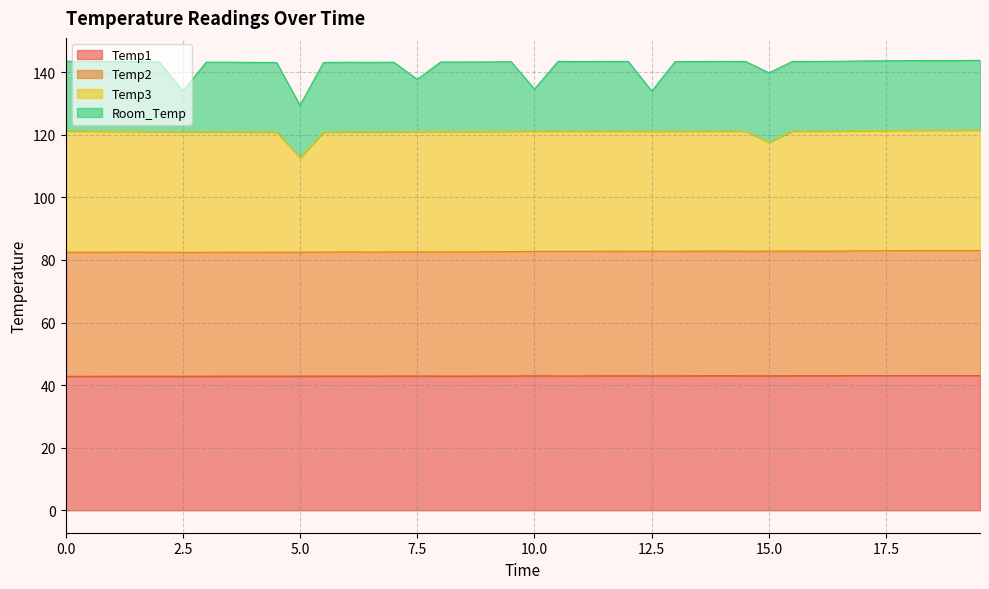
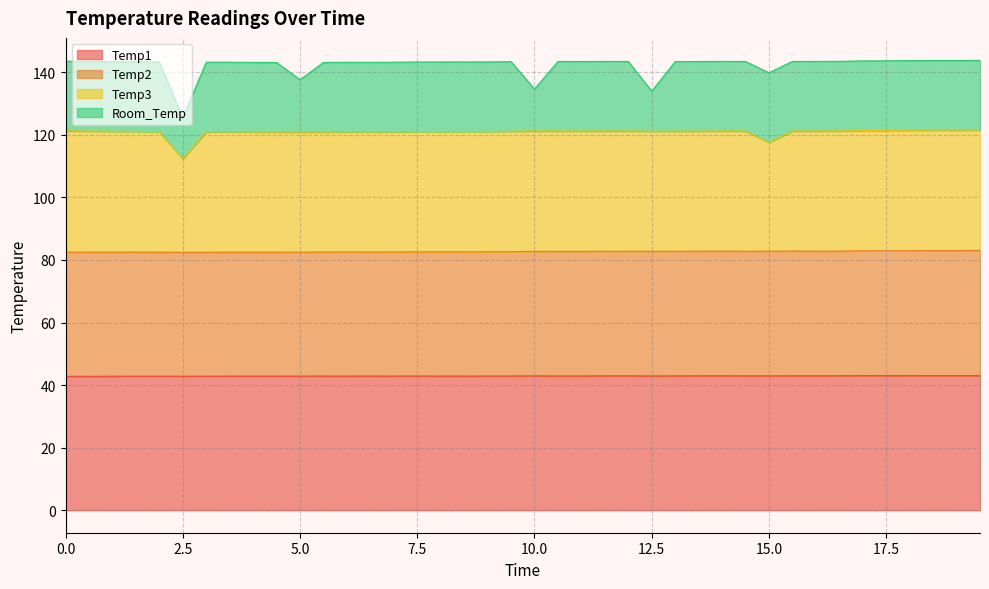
Temp3, 2.5: 39 -> 30
Temp3, 5.0: 30 -> 38
Room_Temp, 7.5: 17 -> 22
